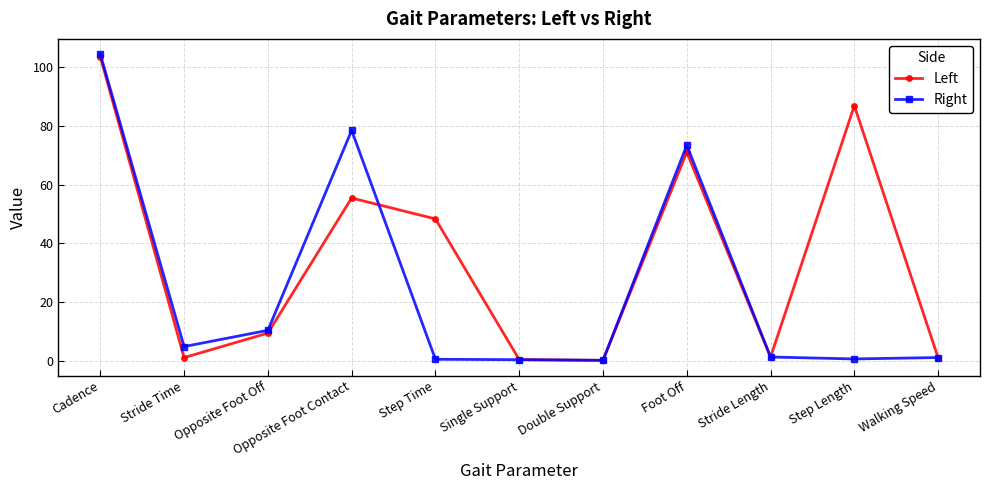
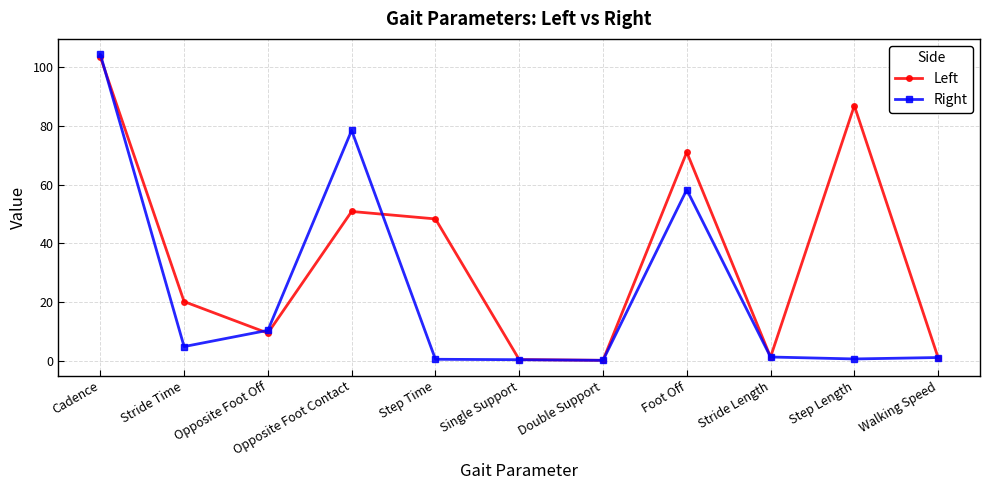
Left, Stride Time: 1 -> 20
Left, Opposite Foot Contact: 55 -> 51
Right, Foot Off: 73 -> 58
